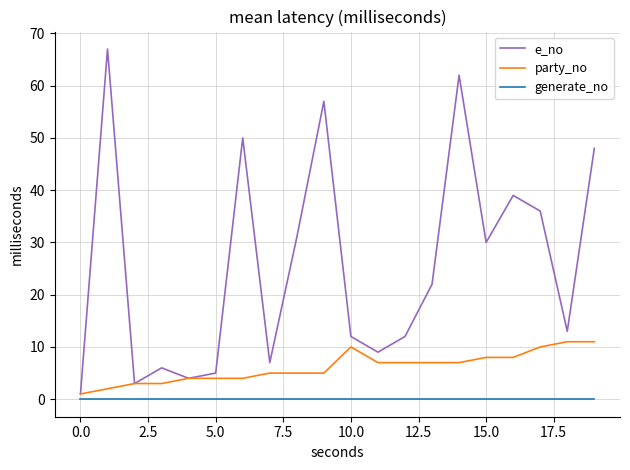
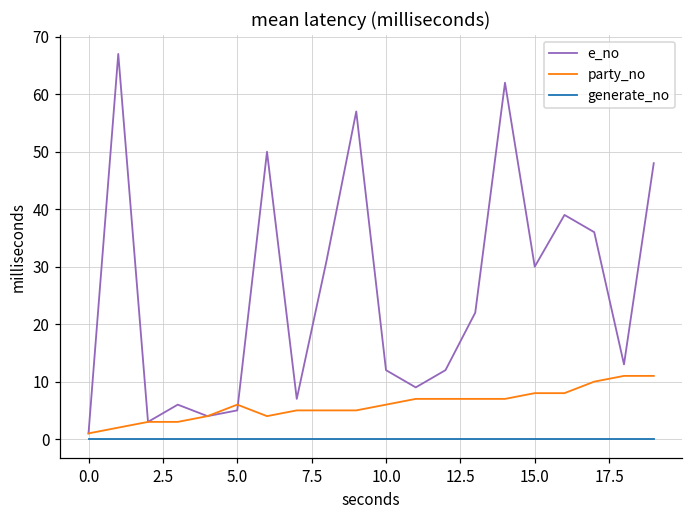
party_no, 5.0: 4 -> 6
party_no, 10.0: 10 -> 6
